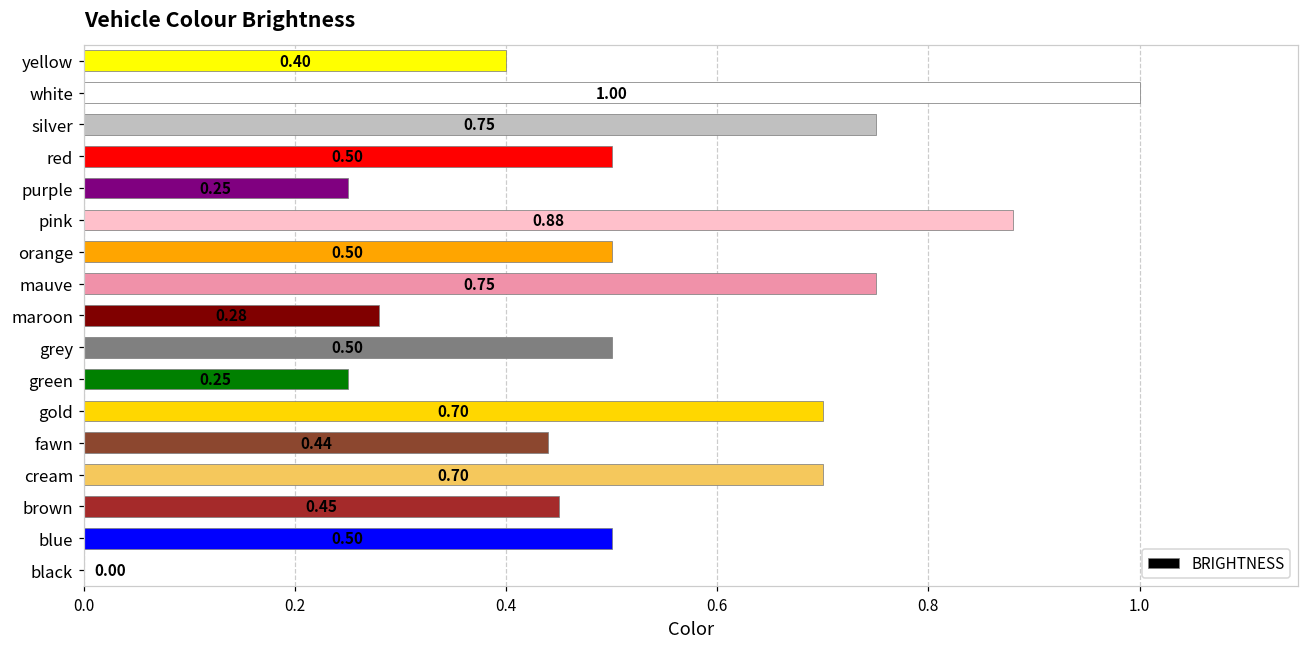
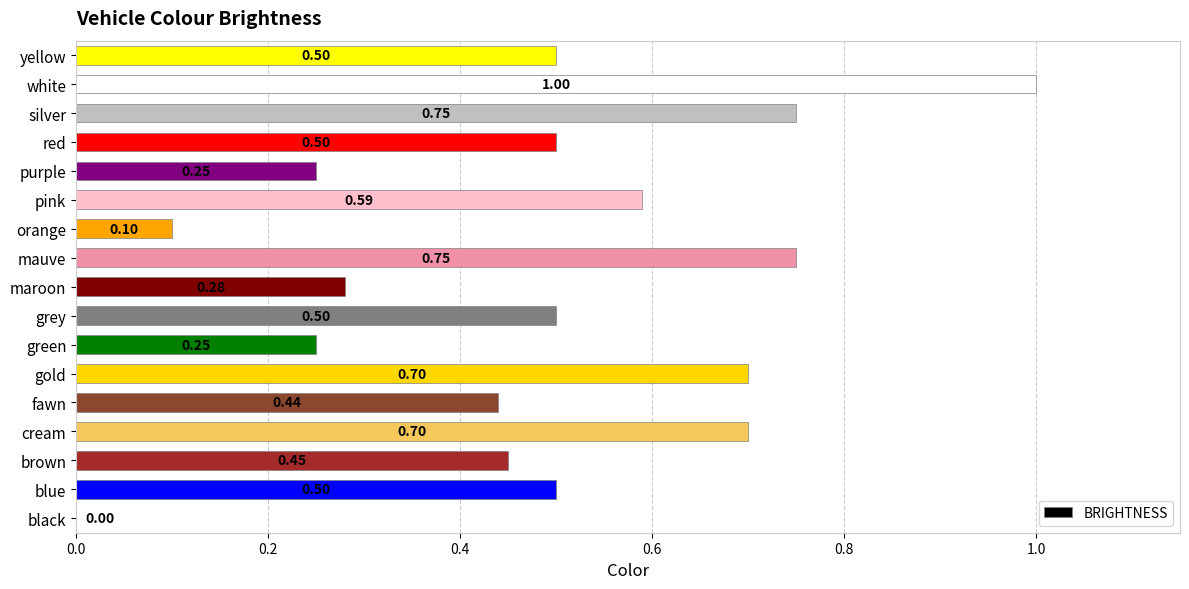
yellow: 0.40 -> 0.50
pink: 0.88 -> 0.59
orange: 0.50 -> 0.10
